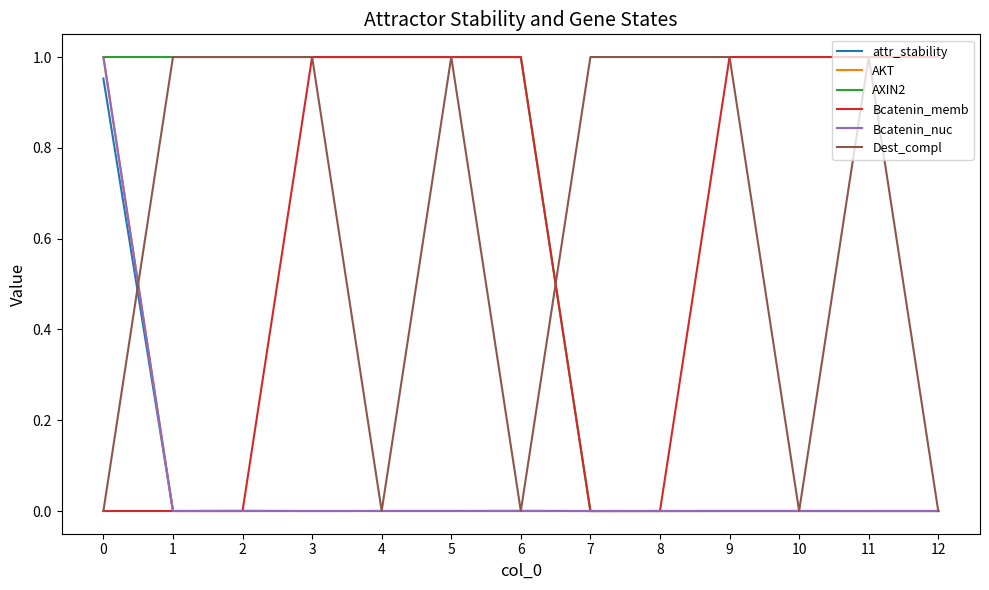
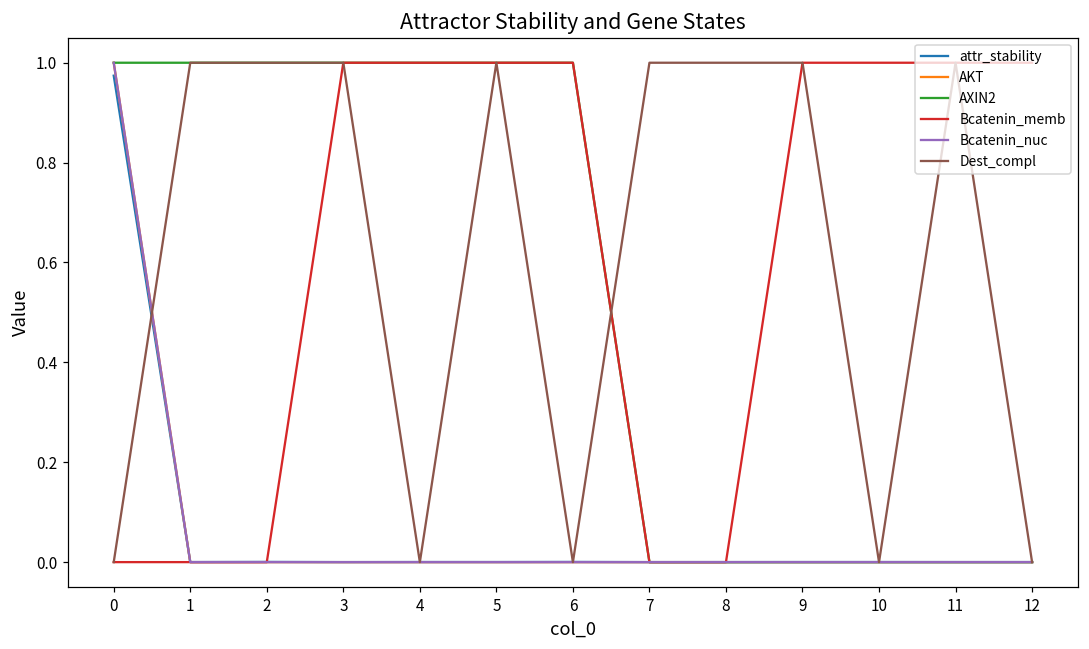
attr_stability, 0: 0.95 -> 0.97
